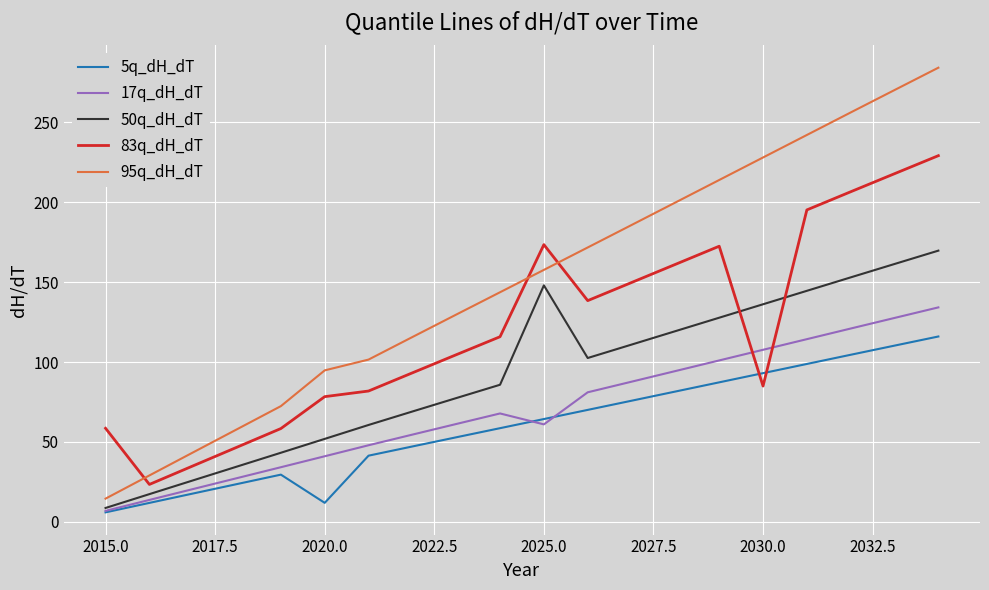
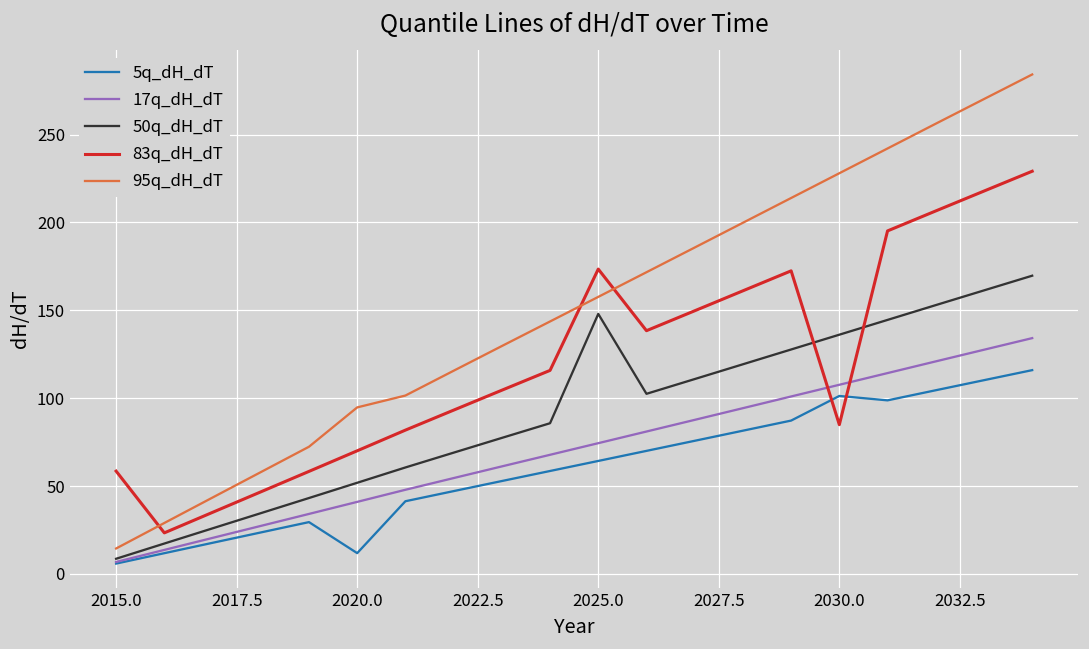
83q_dH_dT, 2020.0: 78 -> 70
17q_dH_dT, 2025.0: 61 -> 74
5q_dH_dT, 2030.0: 93 -> 101
